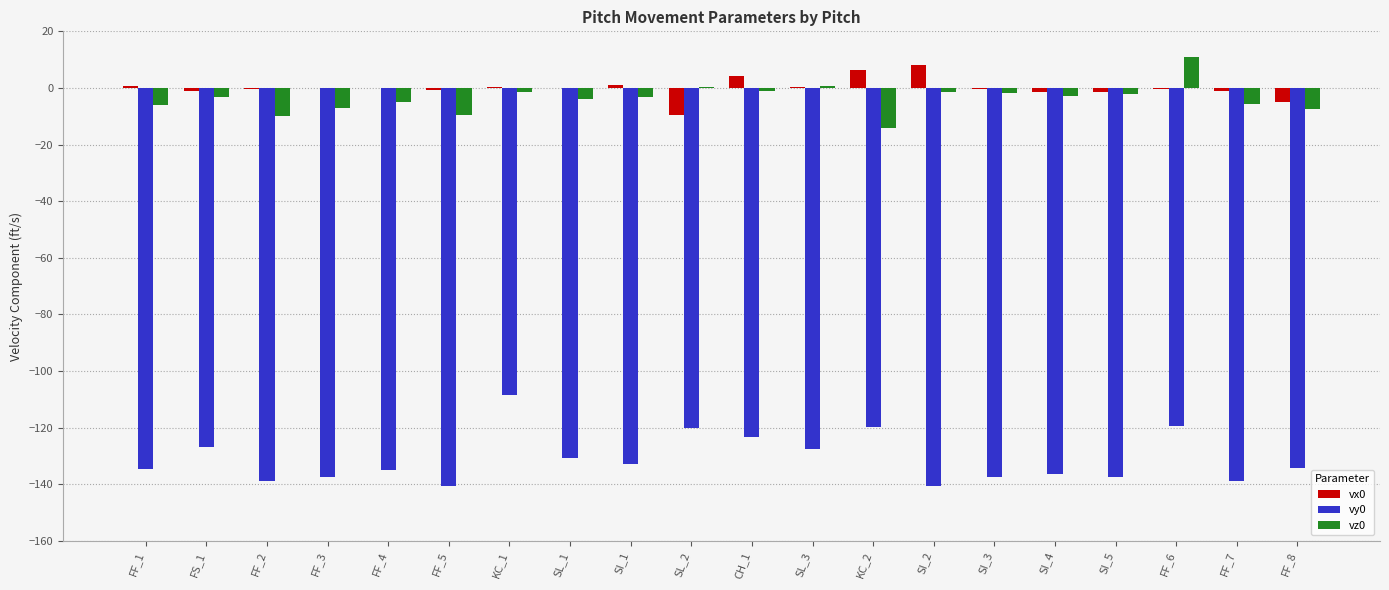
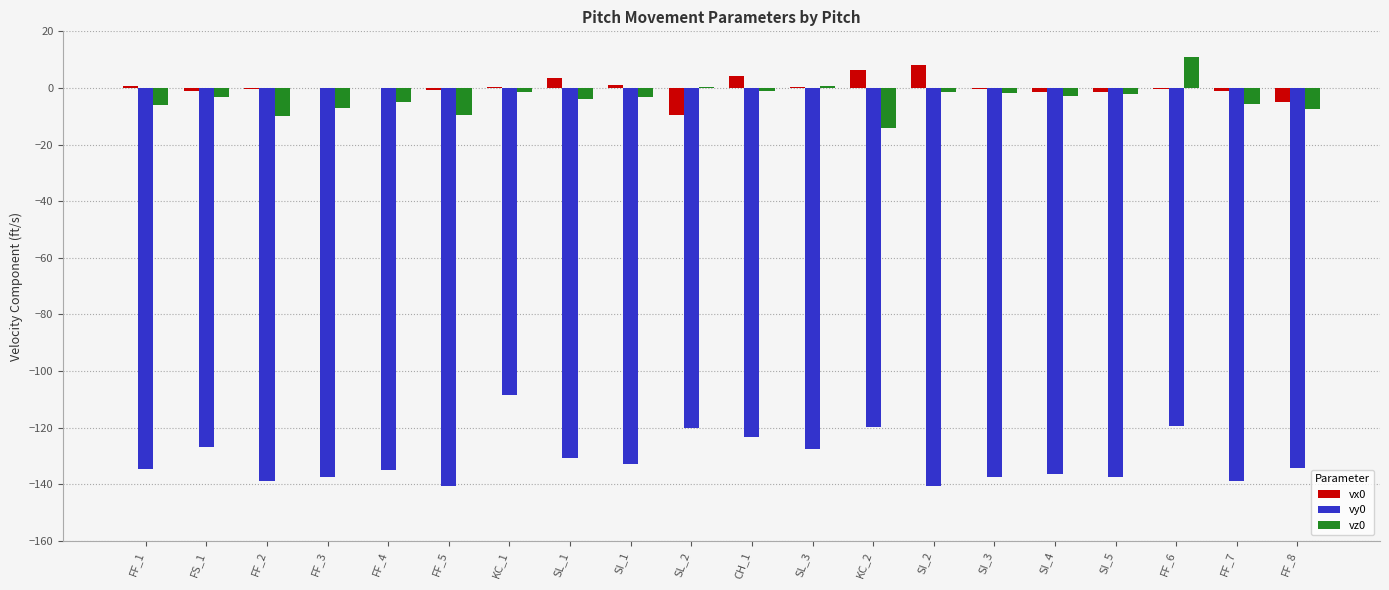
vx0, SL_1: 0 -> 4
